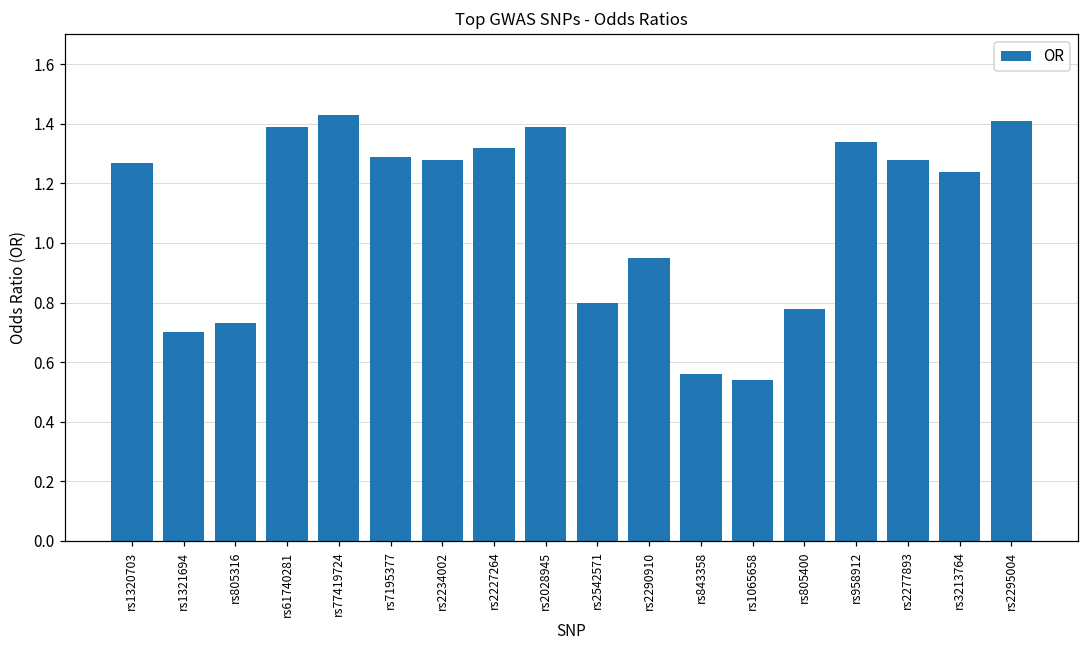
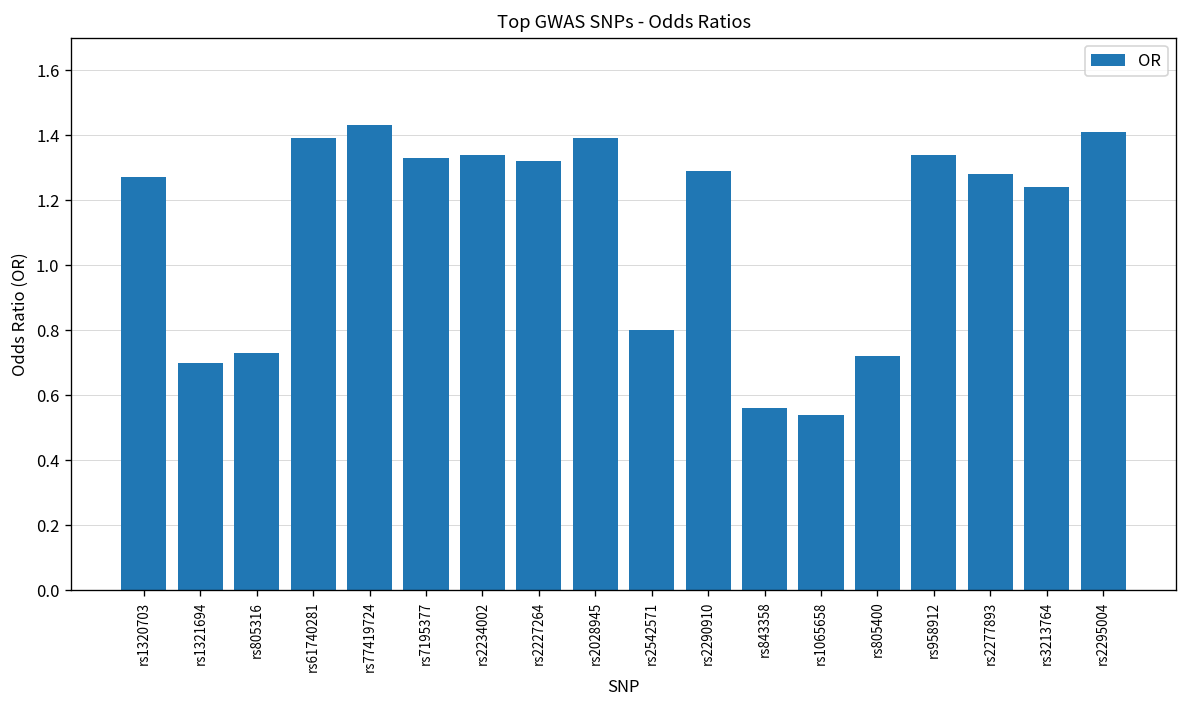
rs7195377: 1.29 -> 1.33
rs2234002: 1.28 -> 1.34
rs2290910: 0.95 -> 1.29
rs805400: 0.78 -> 0.72
